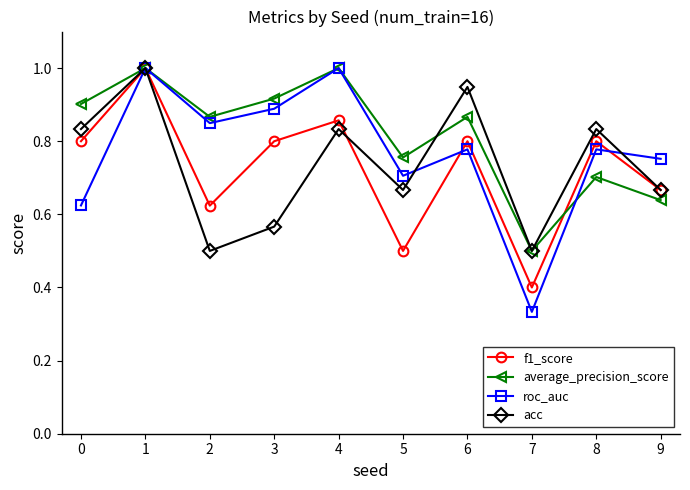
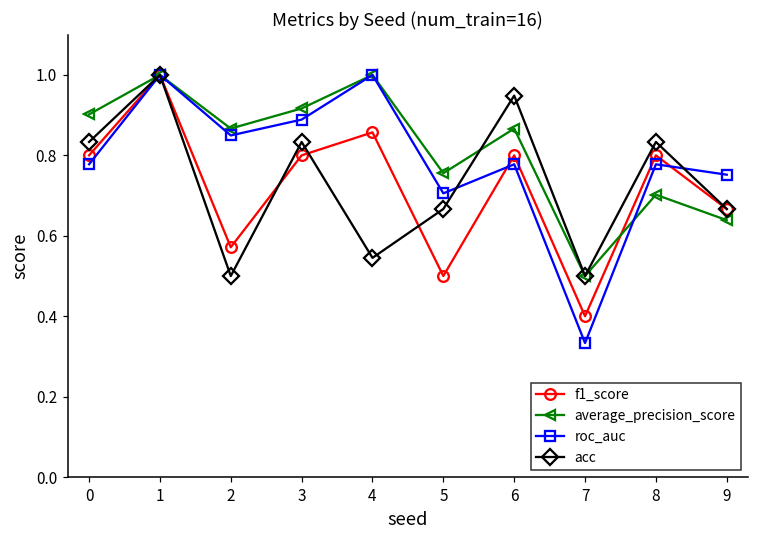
roc_auc, 0: 0.62 -> 0.78
f1_score, 2: 0.62 -> 0.57
acc, 3: 0.57 -> 0.83
acc, 4: 0.83 -> 0.55
